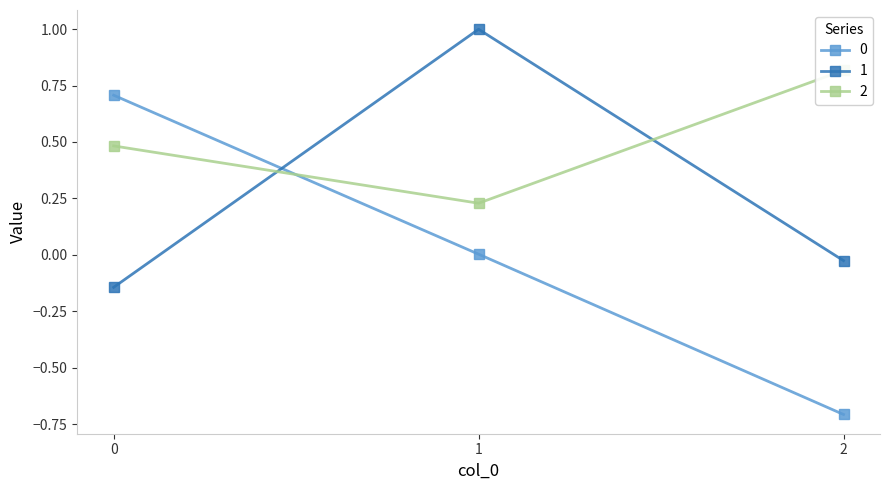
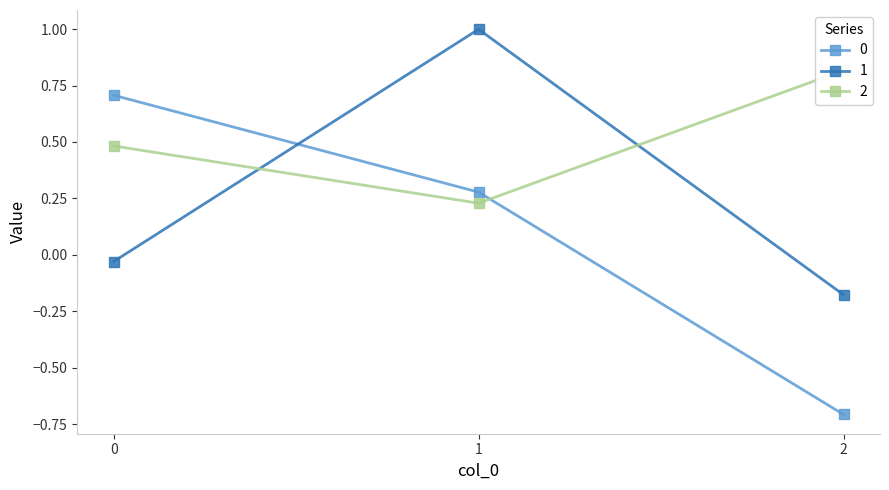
1, 0: -0.14 -> -0.03
0, 1: 0.00 -> 0.28
1, 2: -0.03 -> -0.18
